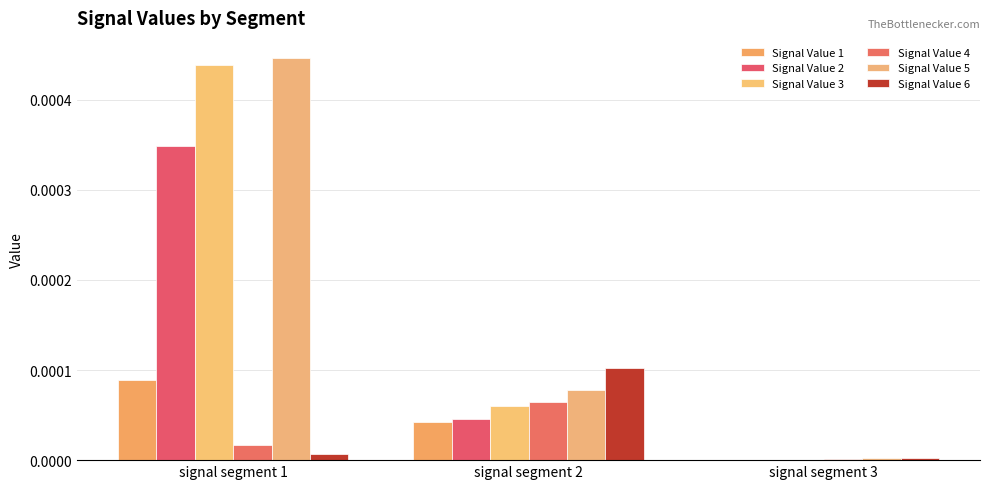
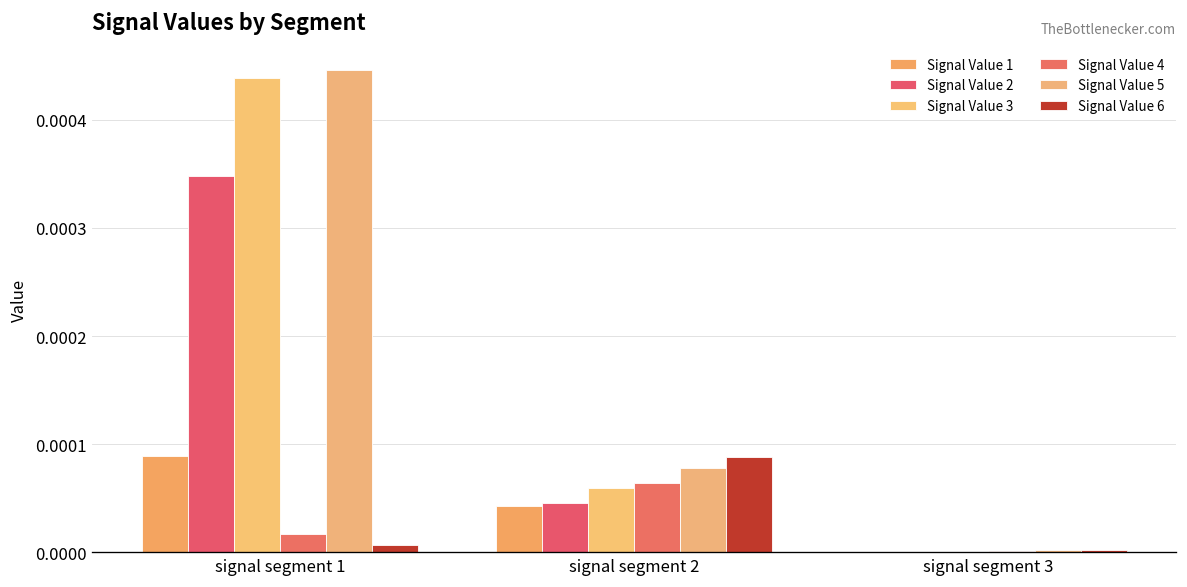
Signal Value 6, signal segment 2: 0.00010 -> 0.00009
